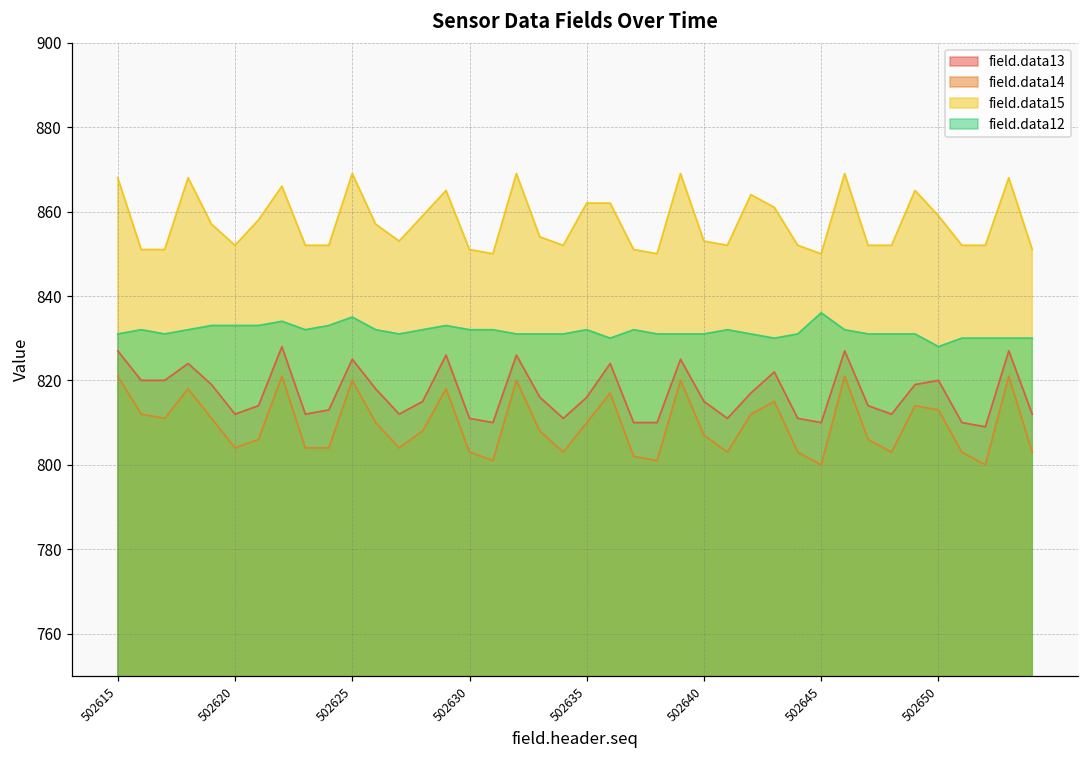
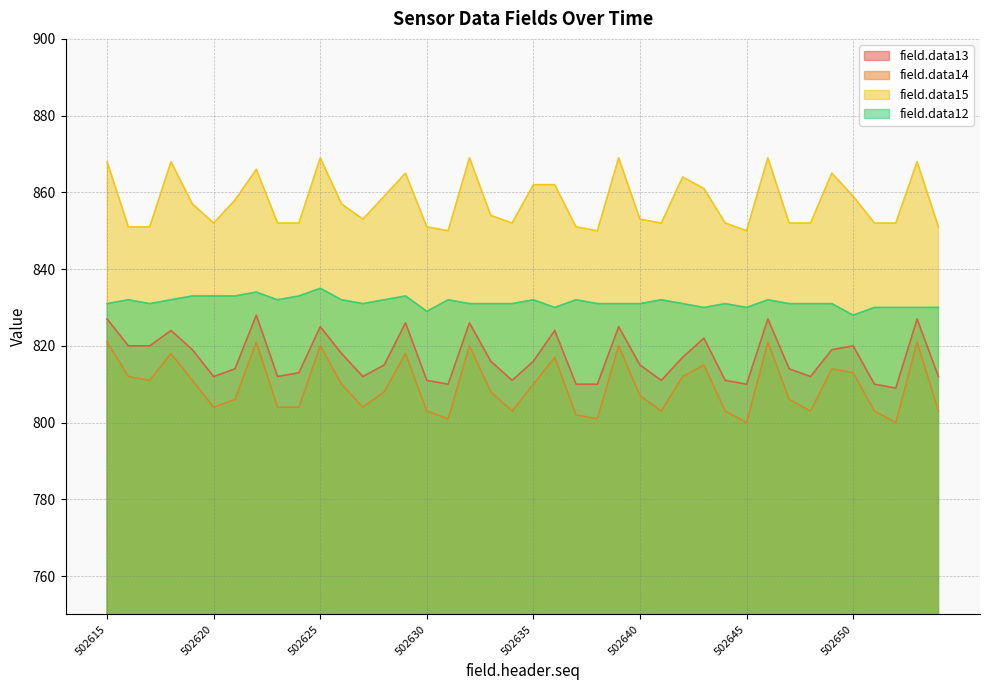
field.data12, 502630: 832 -> 829
field.data12, 502645: 836 -> 830
